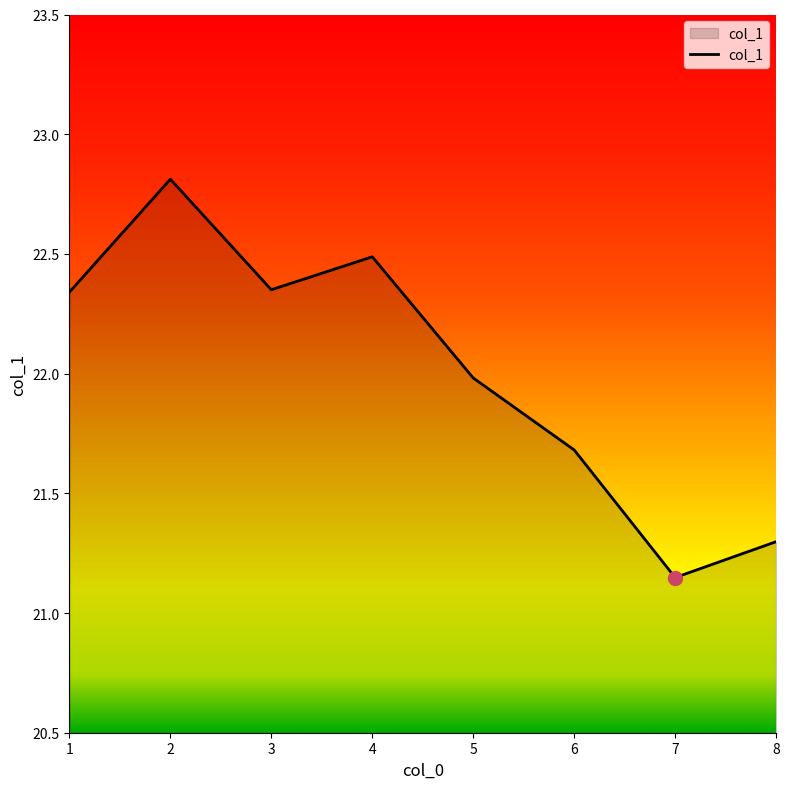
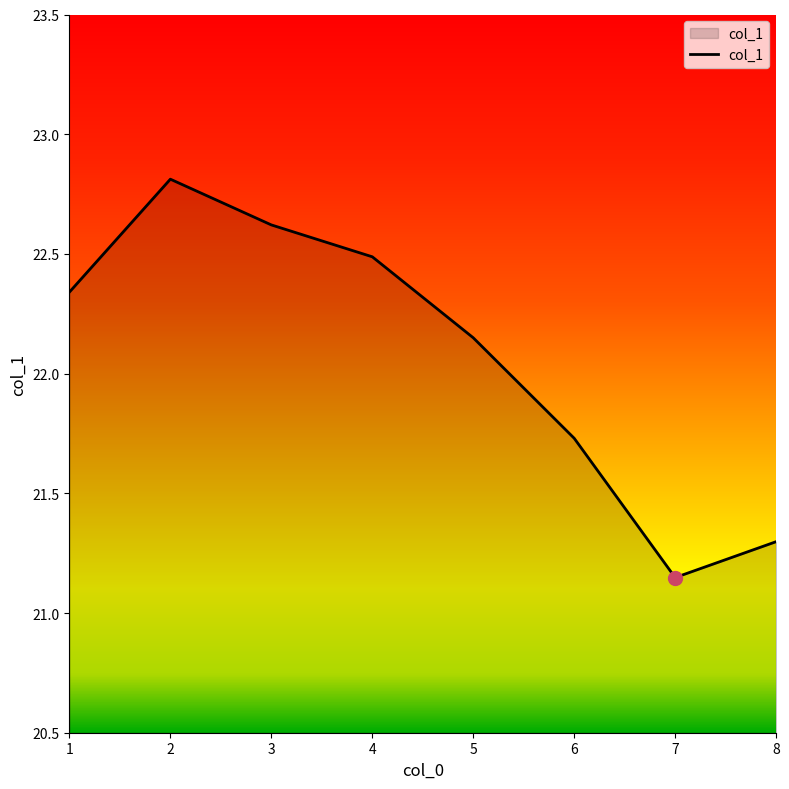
col_1, 3: 22.35 -> 22.62
col_1, 5: 21.98 -> 22.15
col_1, 6: 21.68 -> 21.73
